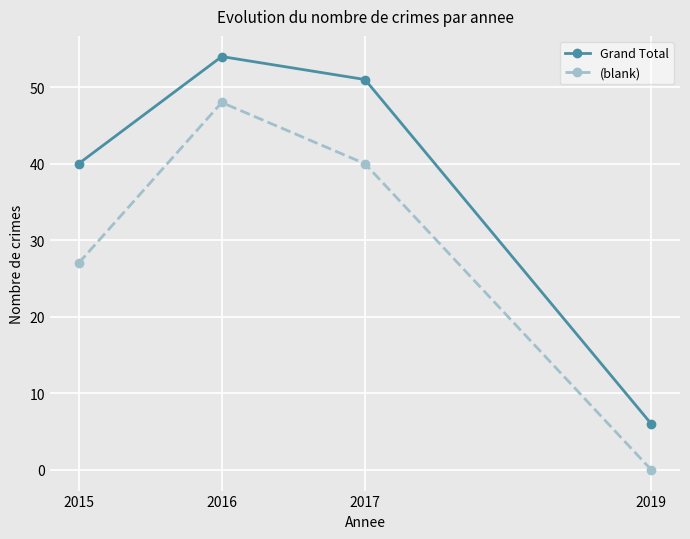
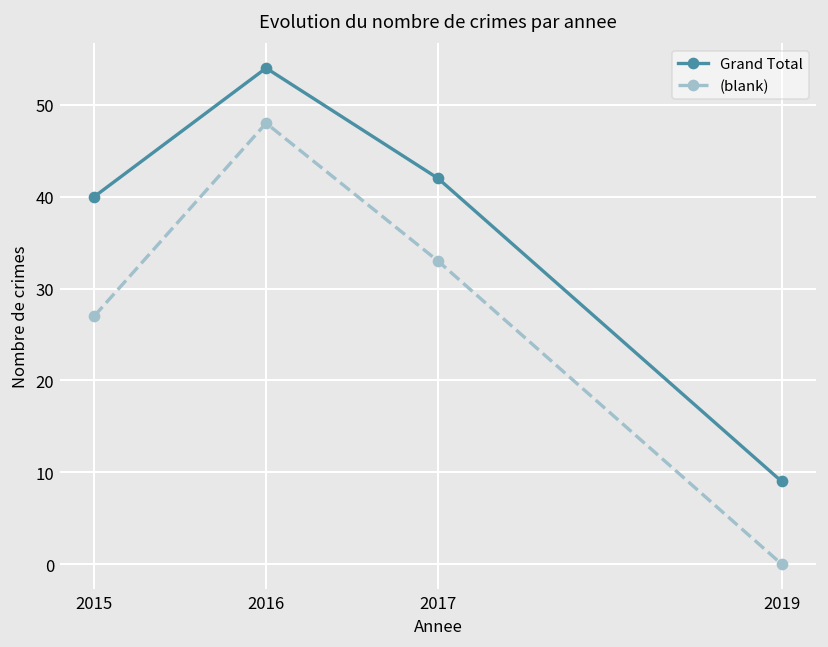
Grand Total, 2017: 51 -> 42
(blank), 2017: 40 -> 33
Grand Total, 2019: 6 -> 9
